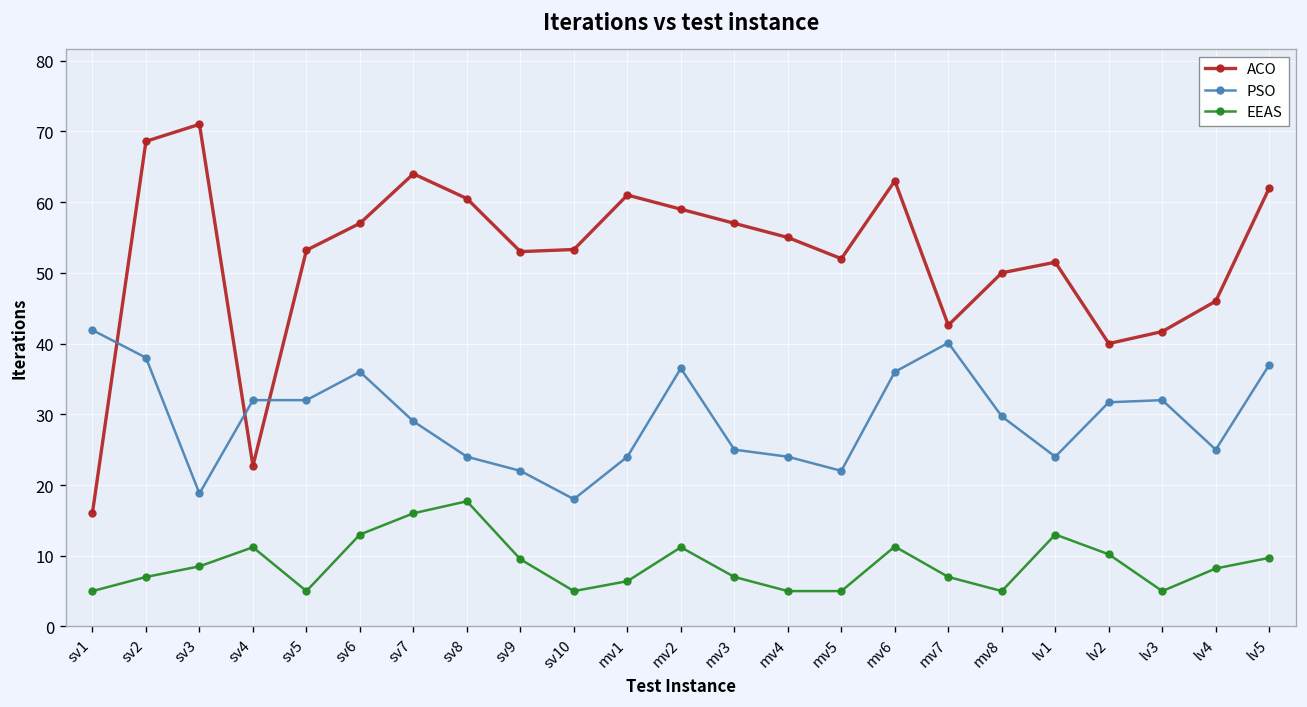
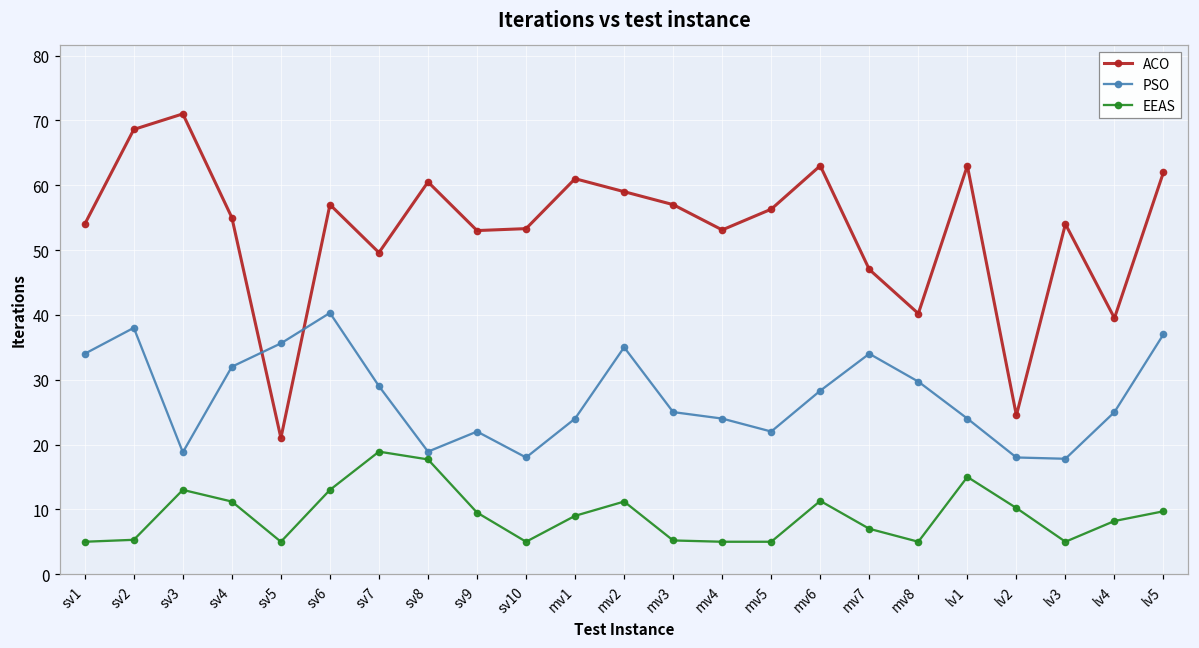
ACO, sv1: 16 -> 54
PSO, sv1: 42 -> 34
EEAS, sv2: 7 -> 5
EEAS, sv3: 9 -> 13
ACO, sv4: 23 -> 55
ACO, sv5: 53 -> 21
PSO, sv5: 32 -> 36
PSO, sv6: 36 -> 40
ACO, sv7: 64 -> 50
EEAS, sv7: 16 -> 19
PSO, sv8: 24 -> 19
EEAS, mv1: 6 -> 9
PSO, mv2: 37 -> 35
EEAS, mv3: 7 -> 5
ACO, mv4: 55 -> 53
ACO, mv5: 52 -> 56
PSO, mv6: 36 -> 28
ACO, mv7: 43 -> 47
PSO, mv7: 40 -> 34
ACO, mv8: 50 -> 40
ACO, lv1: 52 -> 63
EEAS, lv1: 13 -> 15
ACO, lv2: 40 -> 25
PSO, lv2: 32 -> 18
ACO, lv3: 42 -> 54
PSO, lv3: 32 -> 18
ACO, lv4: 46 -> 40
